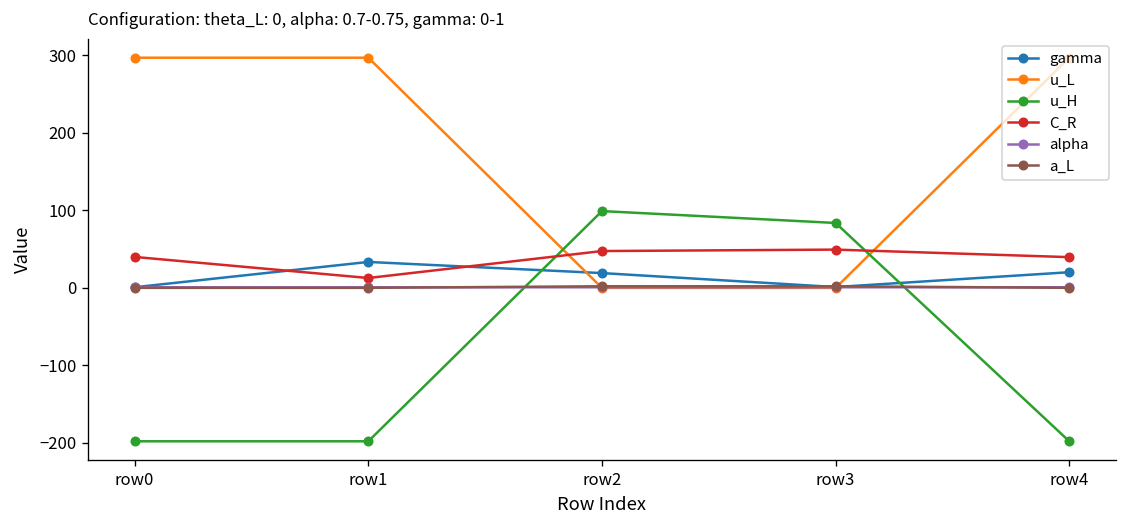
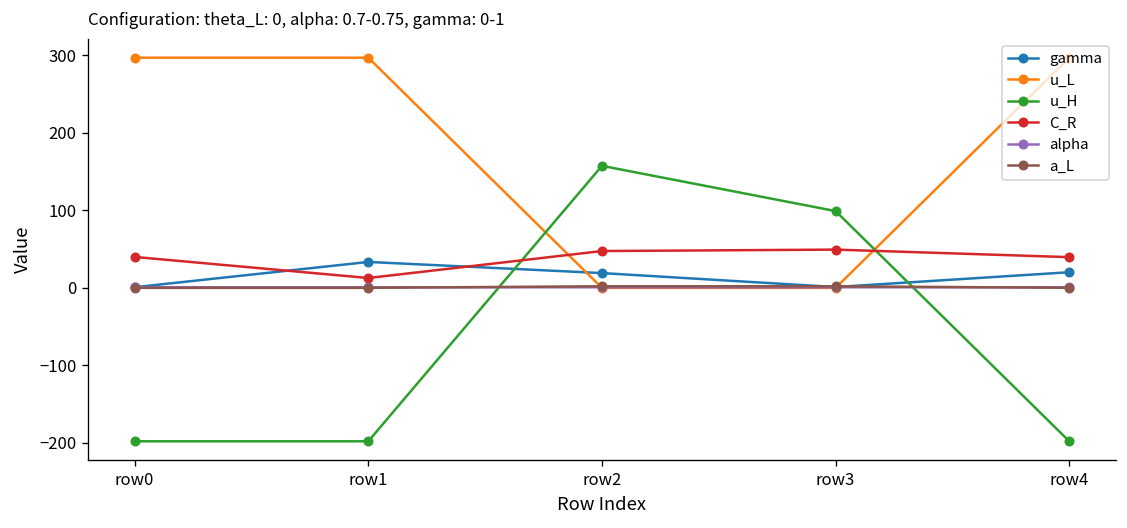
u_H, row2: 100 -> 160
u_H, row3: 80 -> 100
